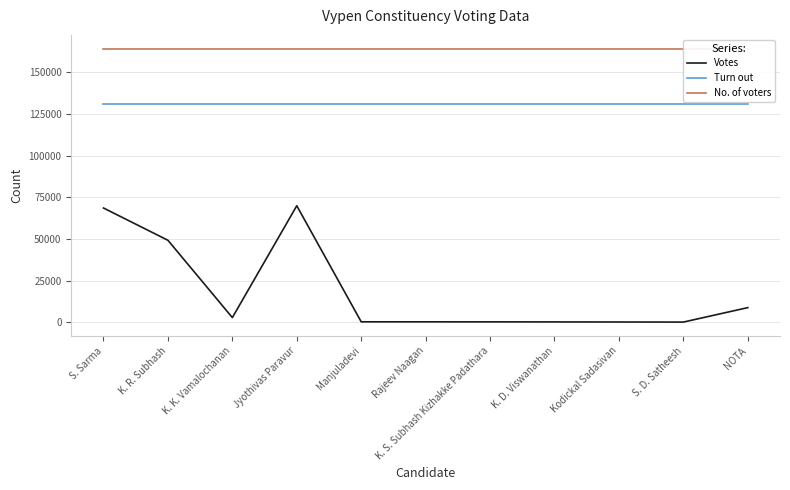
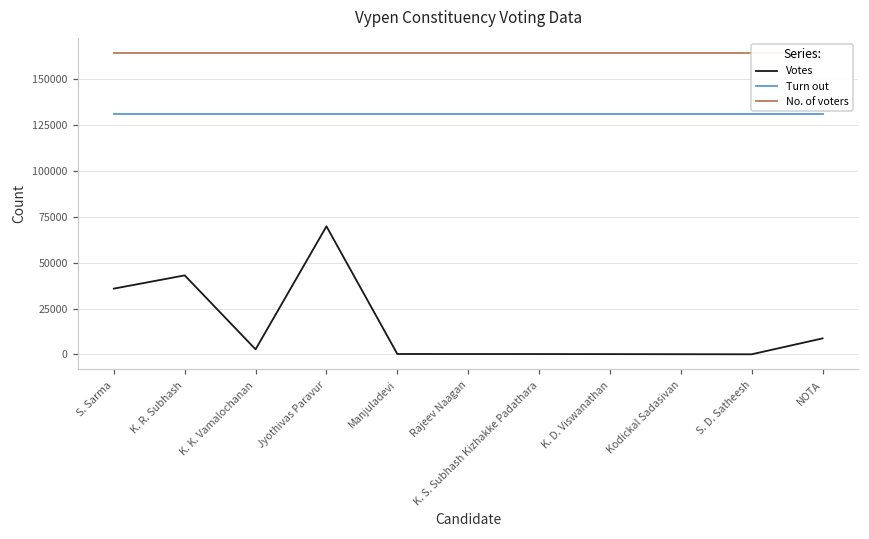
Votes, S. Sarma: 69000 -> 36000
Votes, K. R. Subhash: 49000 -> 43000
